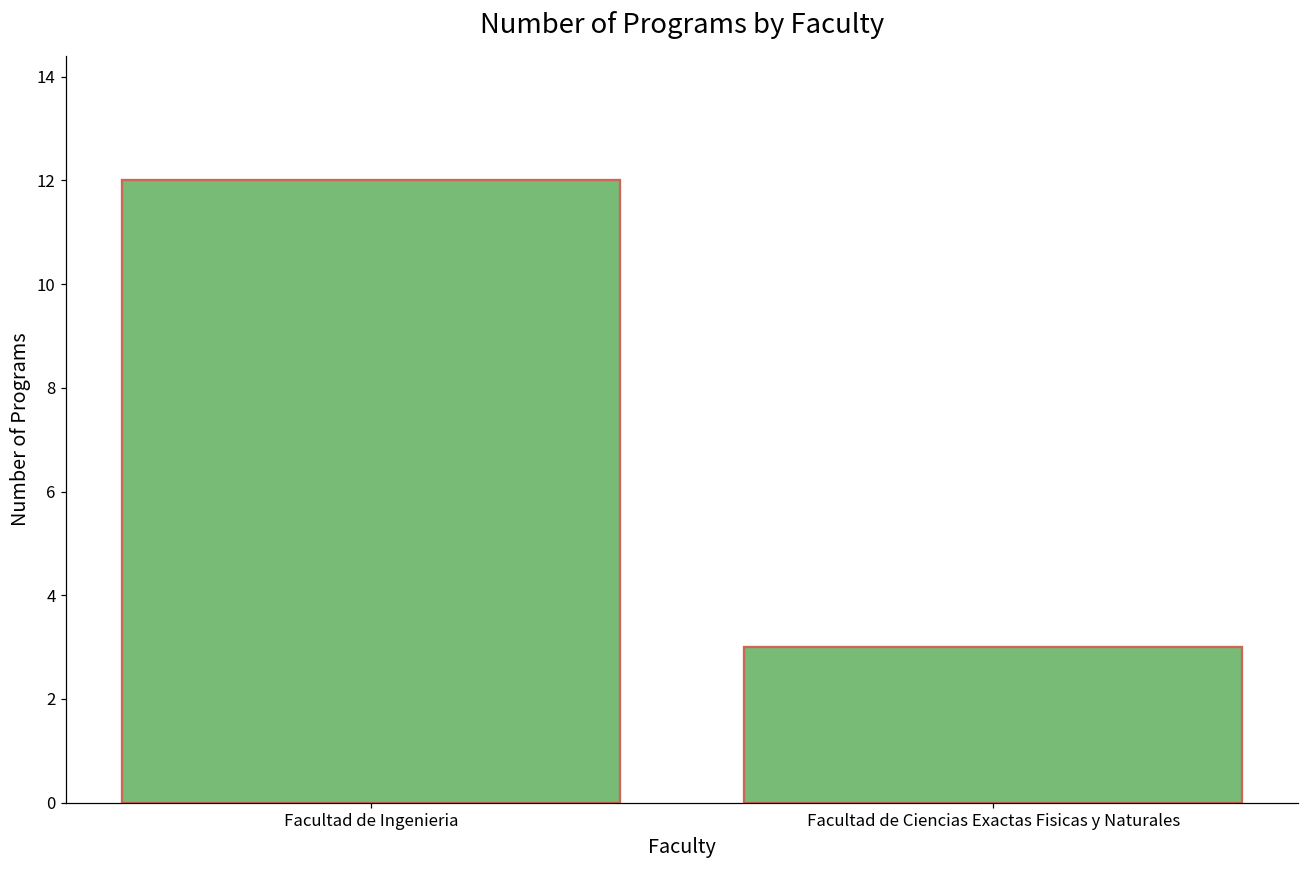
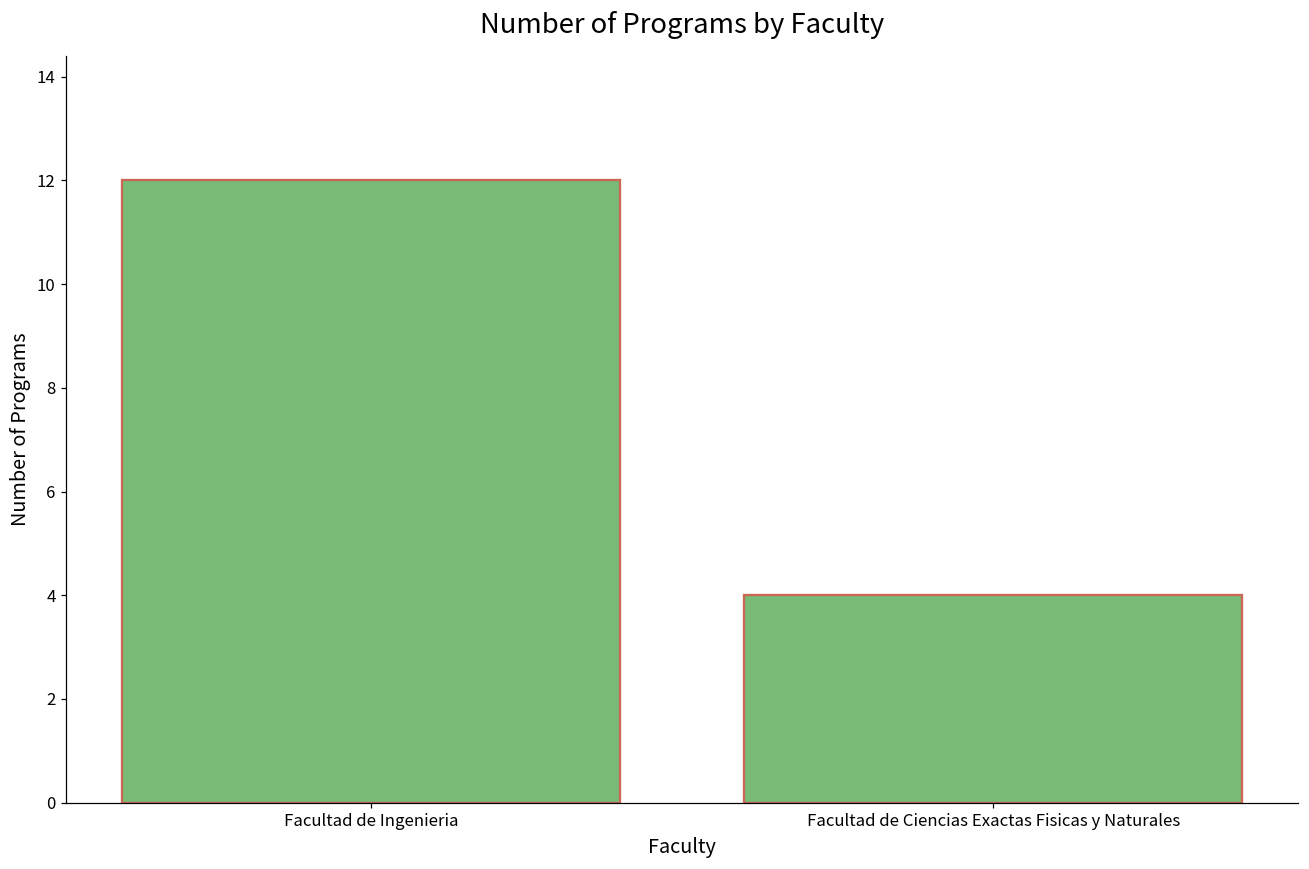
Facultad de Ciencias Exactas Fisicas y Naturales: 3 -> 4
